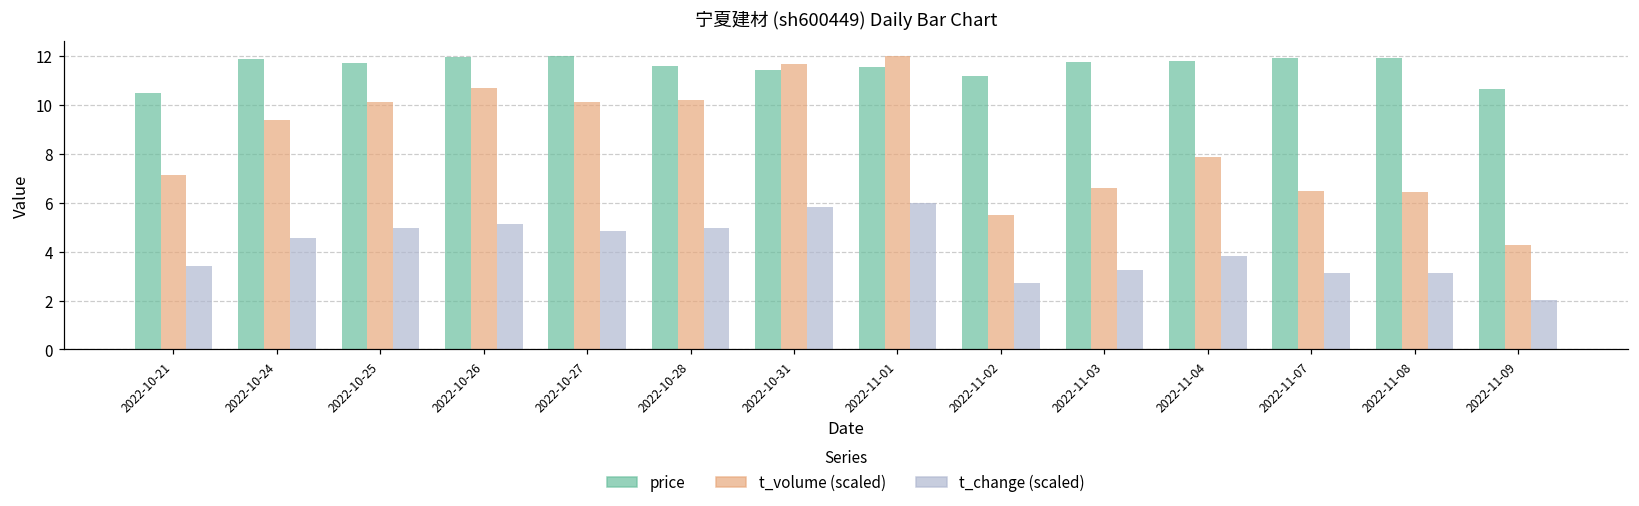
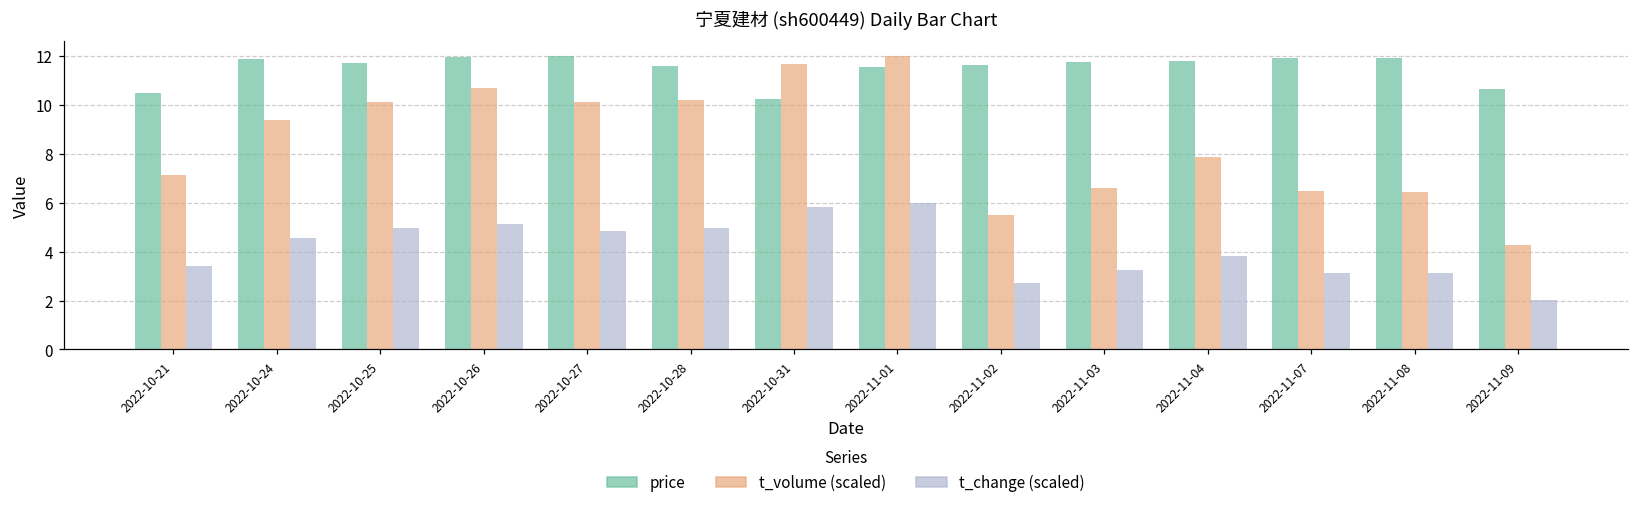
price, 2022-10-31: 11.4 -> 10.2
price, 2022-11-02: 11.2 -> 11.6
